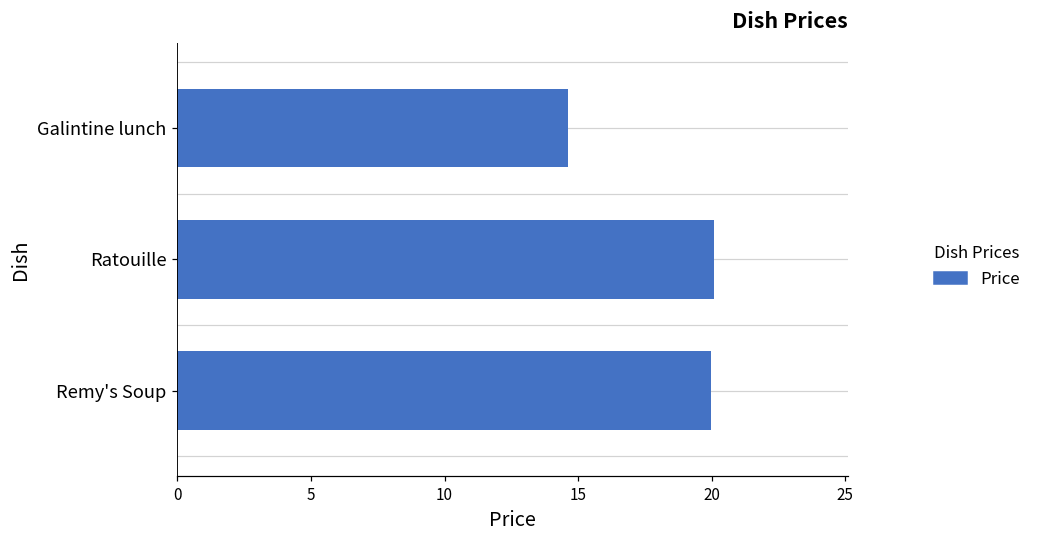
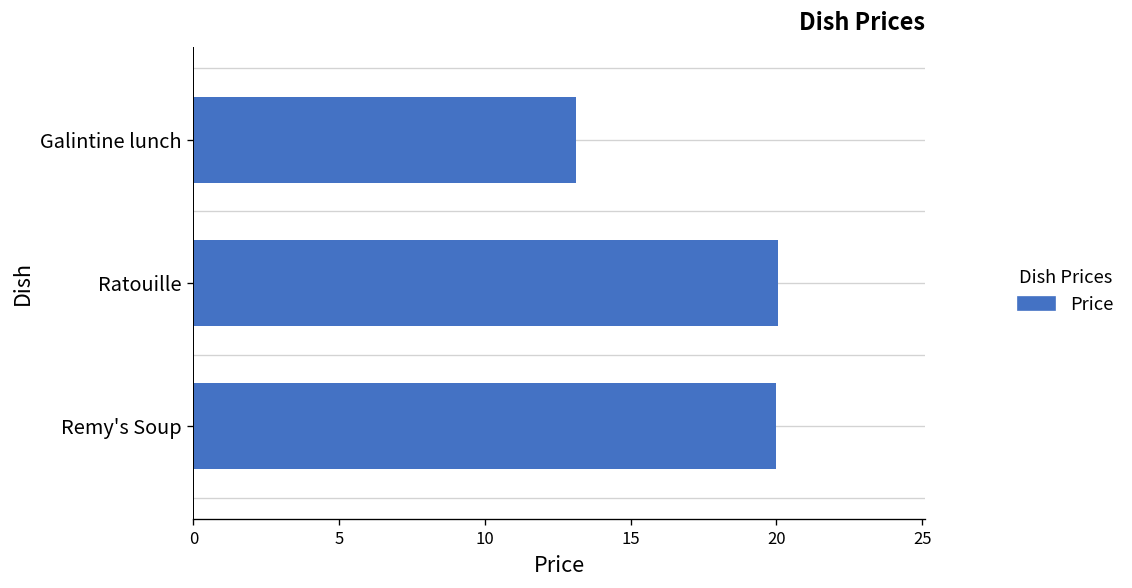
Galintine lunch: 14.6 -> 13.1
